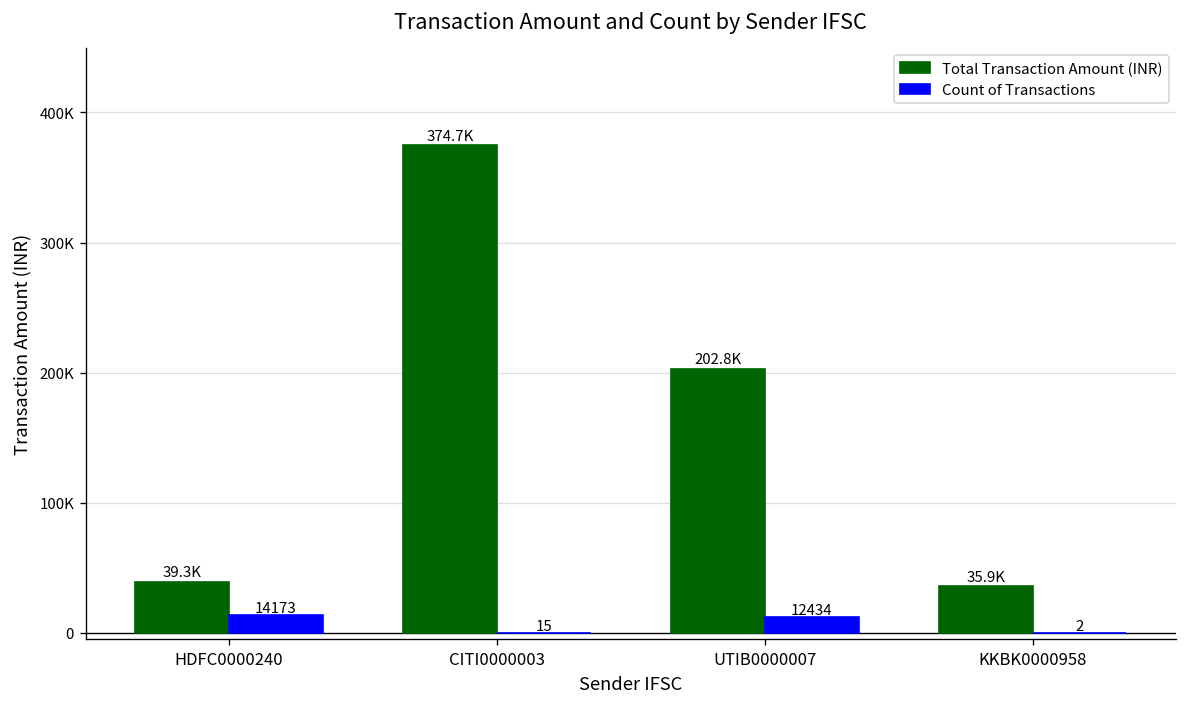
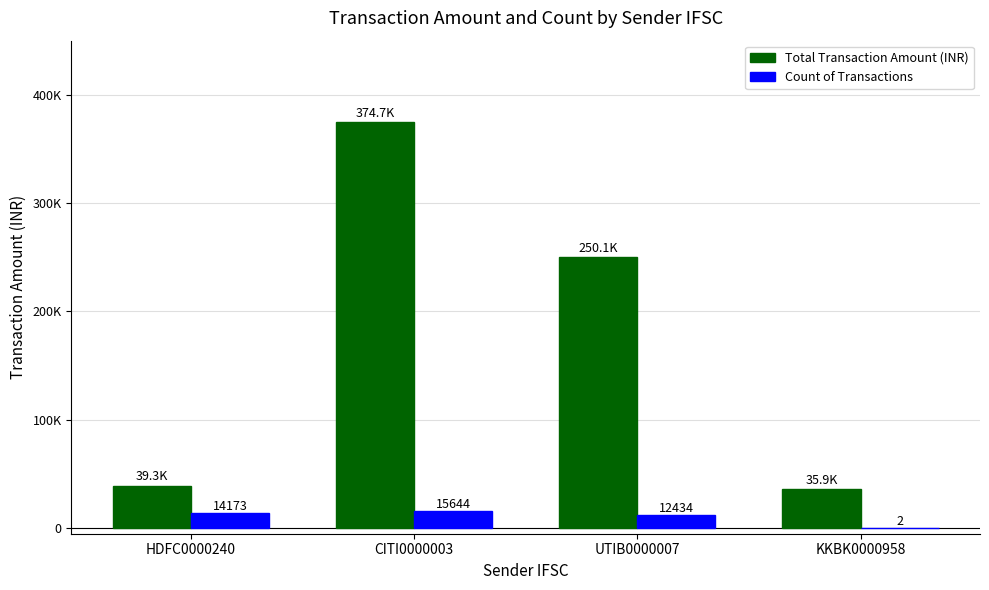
Count of Transactions, CITI0000003: 15 -> 15644
Total Transaction Amount (INR), UTIB0000007: 202.8K -> 250.1K
